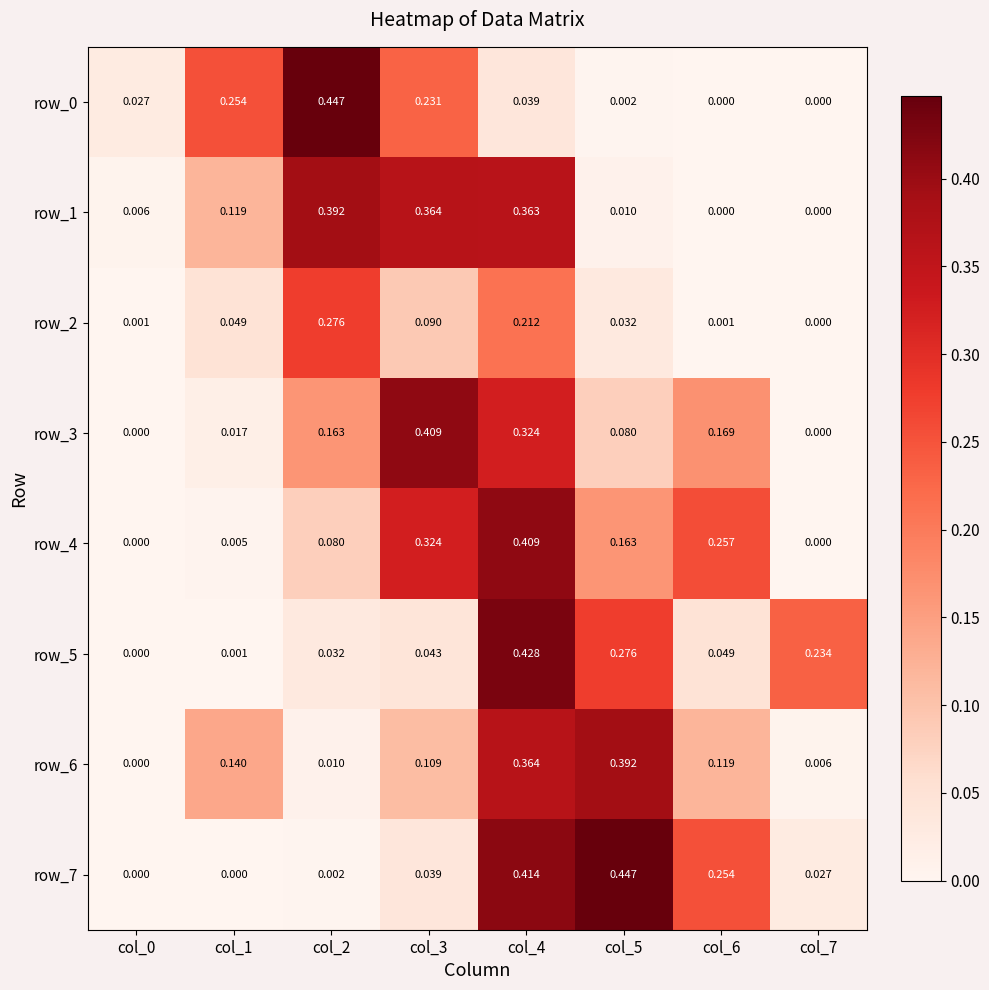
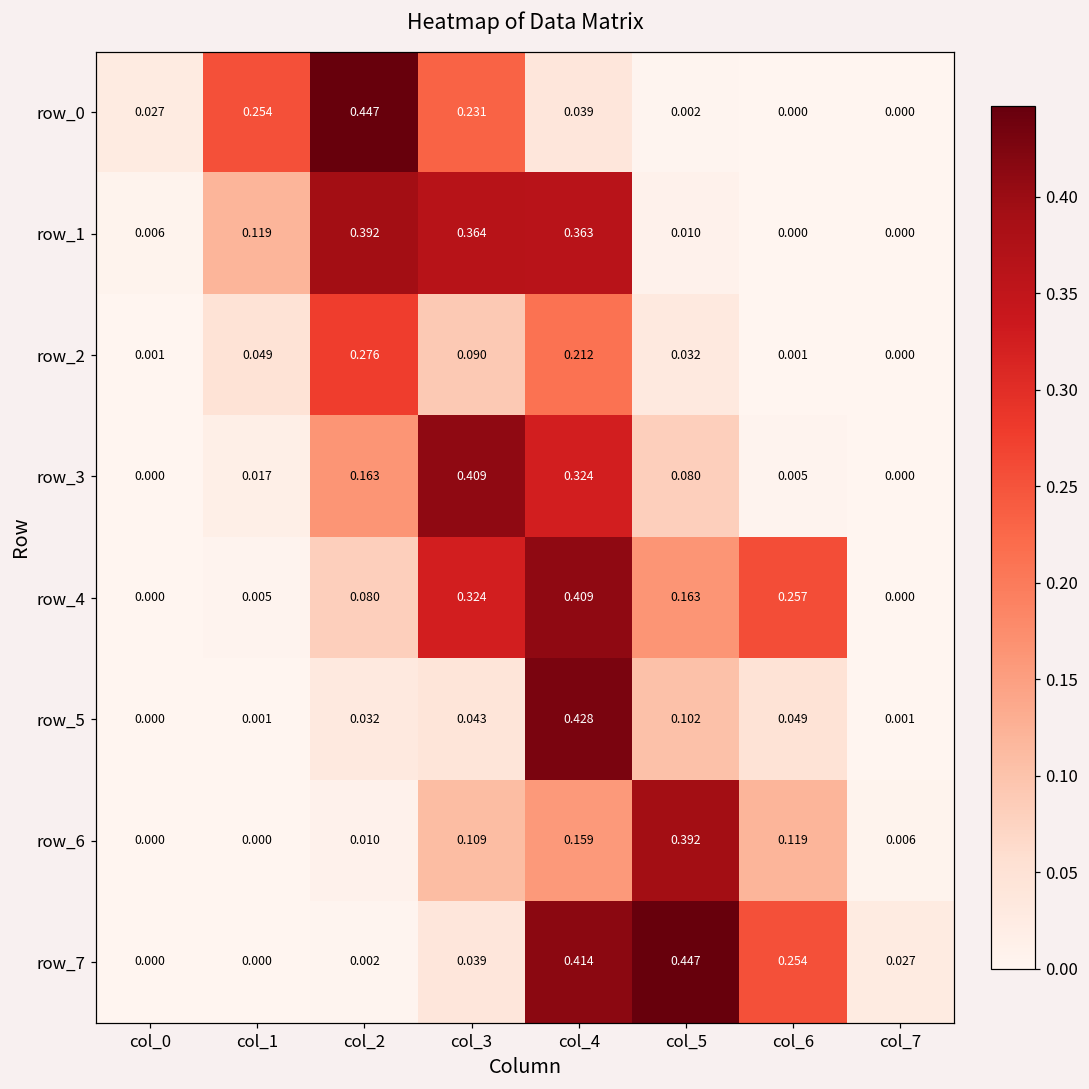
row_3, col_6: 0.169 -> 0.005
row_5, col_5: 0.276 -> 0.102
row_5, col_7: 0.234 -> 0.001
row_6, col_1: 0.140 -> 0.000
row_6, col_4: 0.364 -> 0.159
